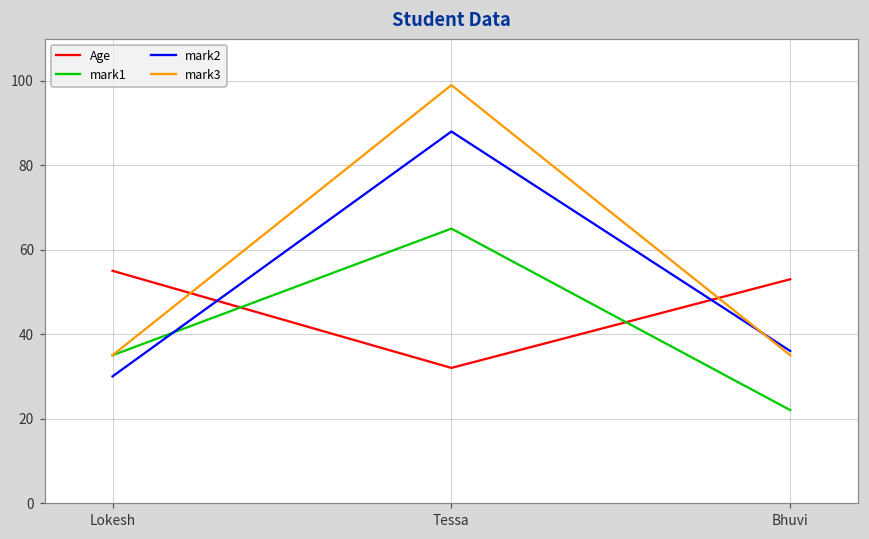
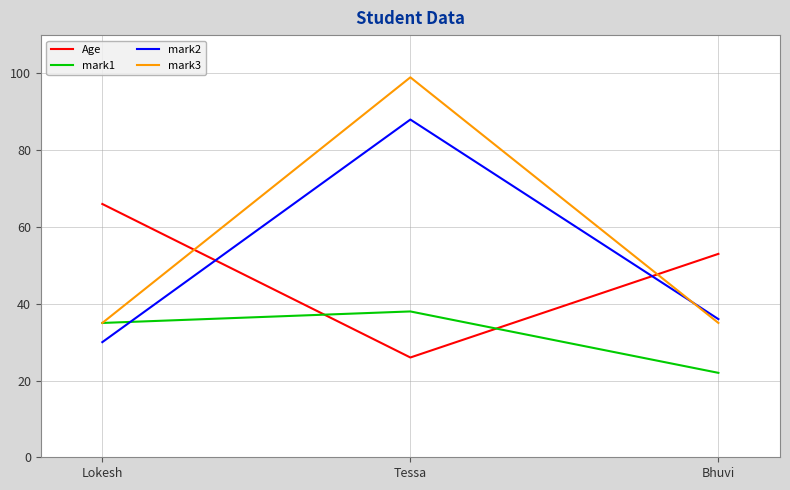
Age, Lokesh: 55 -> 66
Age, Tessa: 32 -> 26
mark1, Tessa: 65 -> 38
